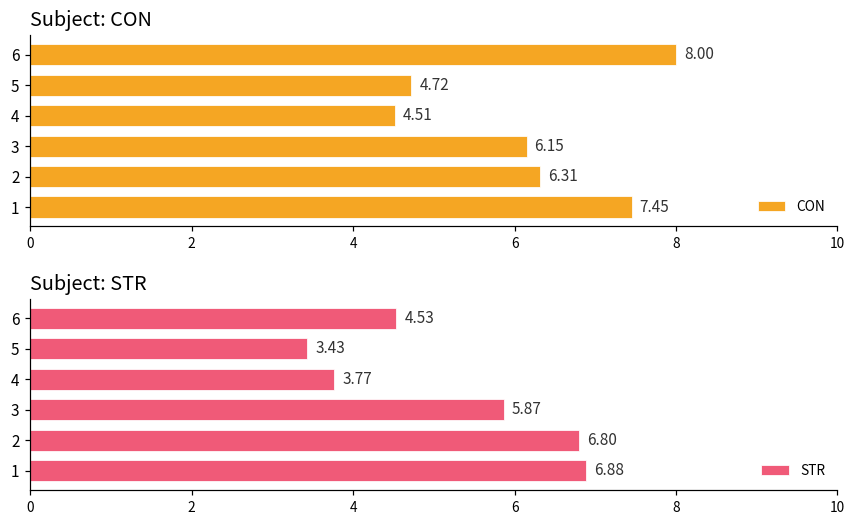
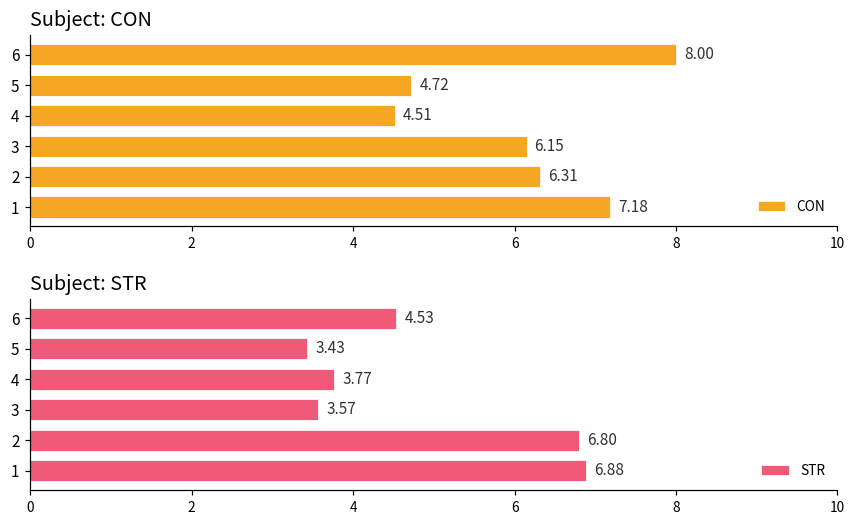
Subject: CON, 1: 7.45 -> 7.18
Subject: STR, 3: 5.87 -> 3.57
